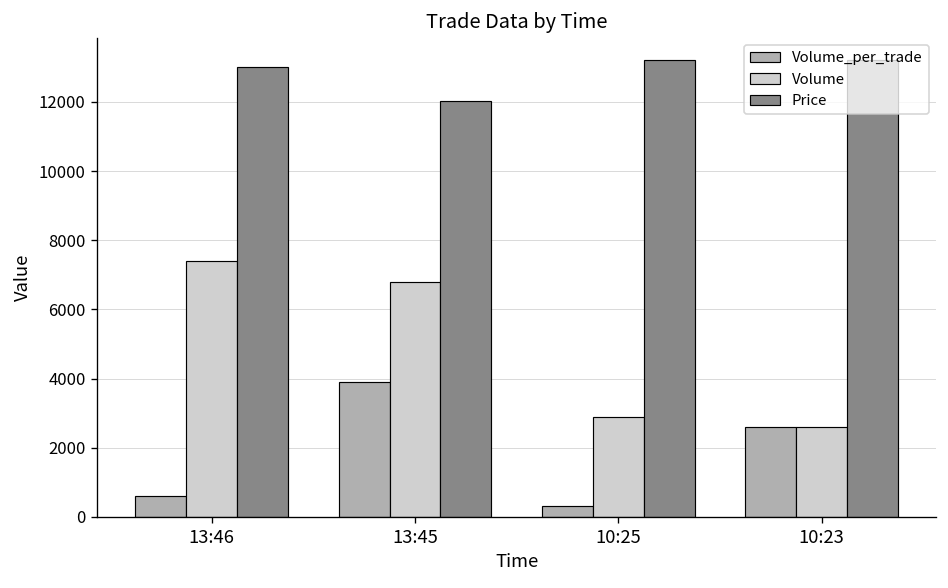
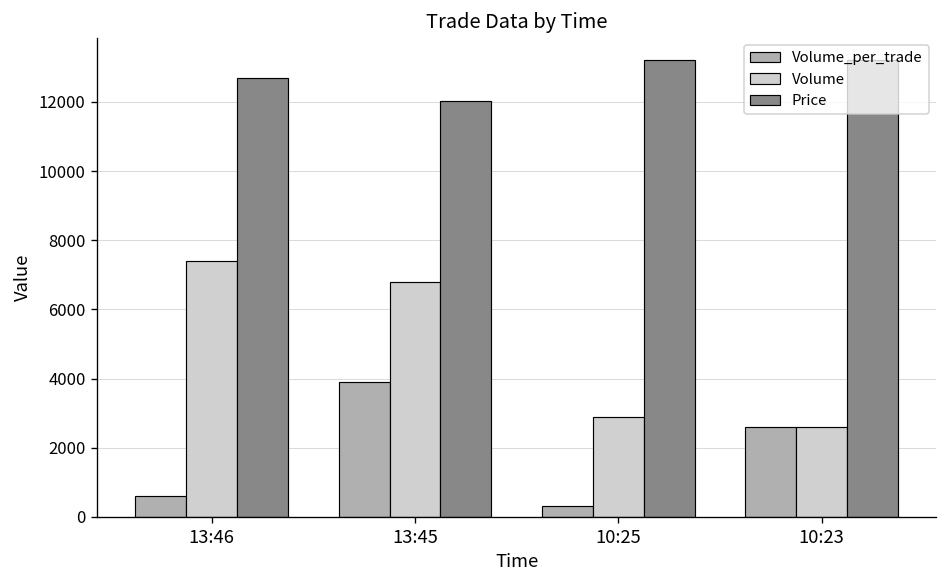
Price, 13:46: 13000 -> 12700
